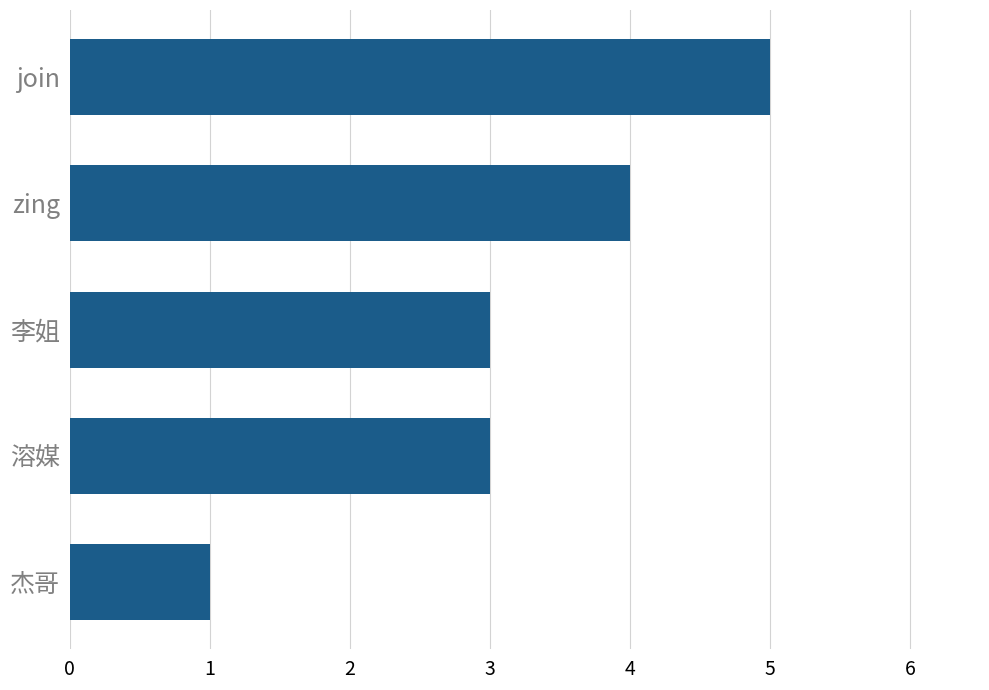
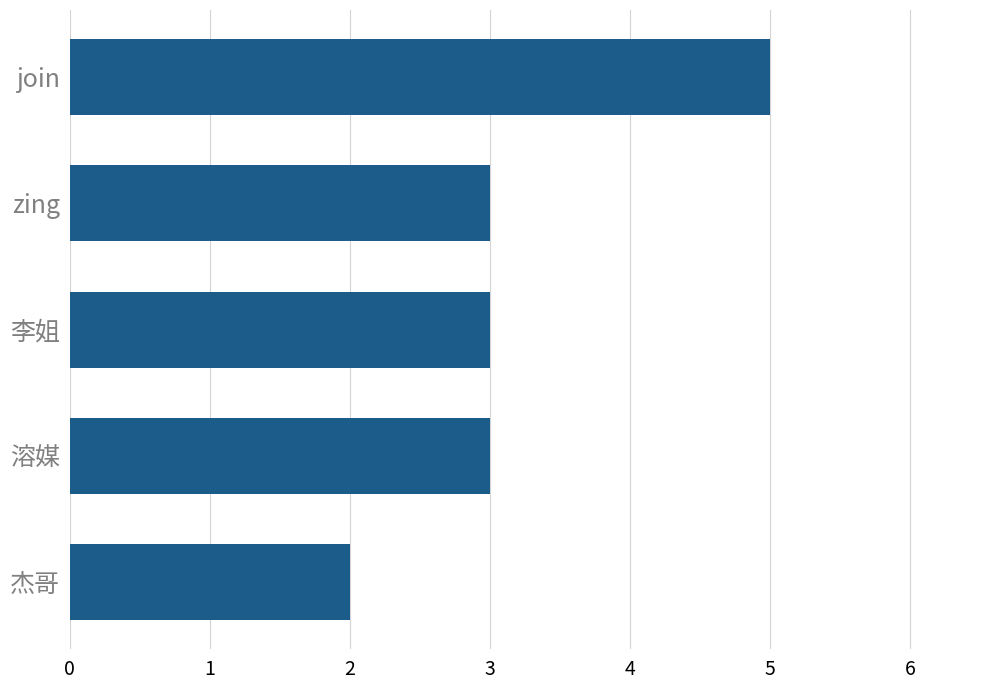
zing: 4 -> 3
杰哥: 1 -> 2
